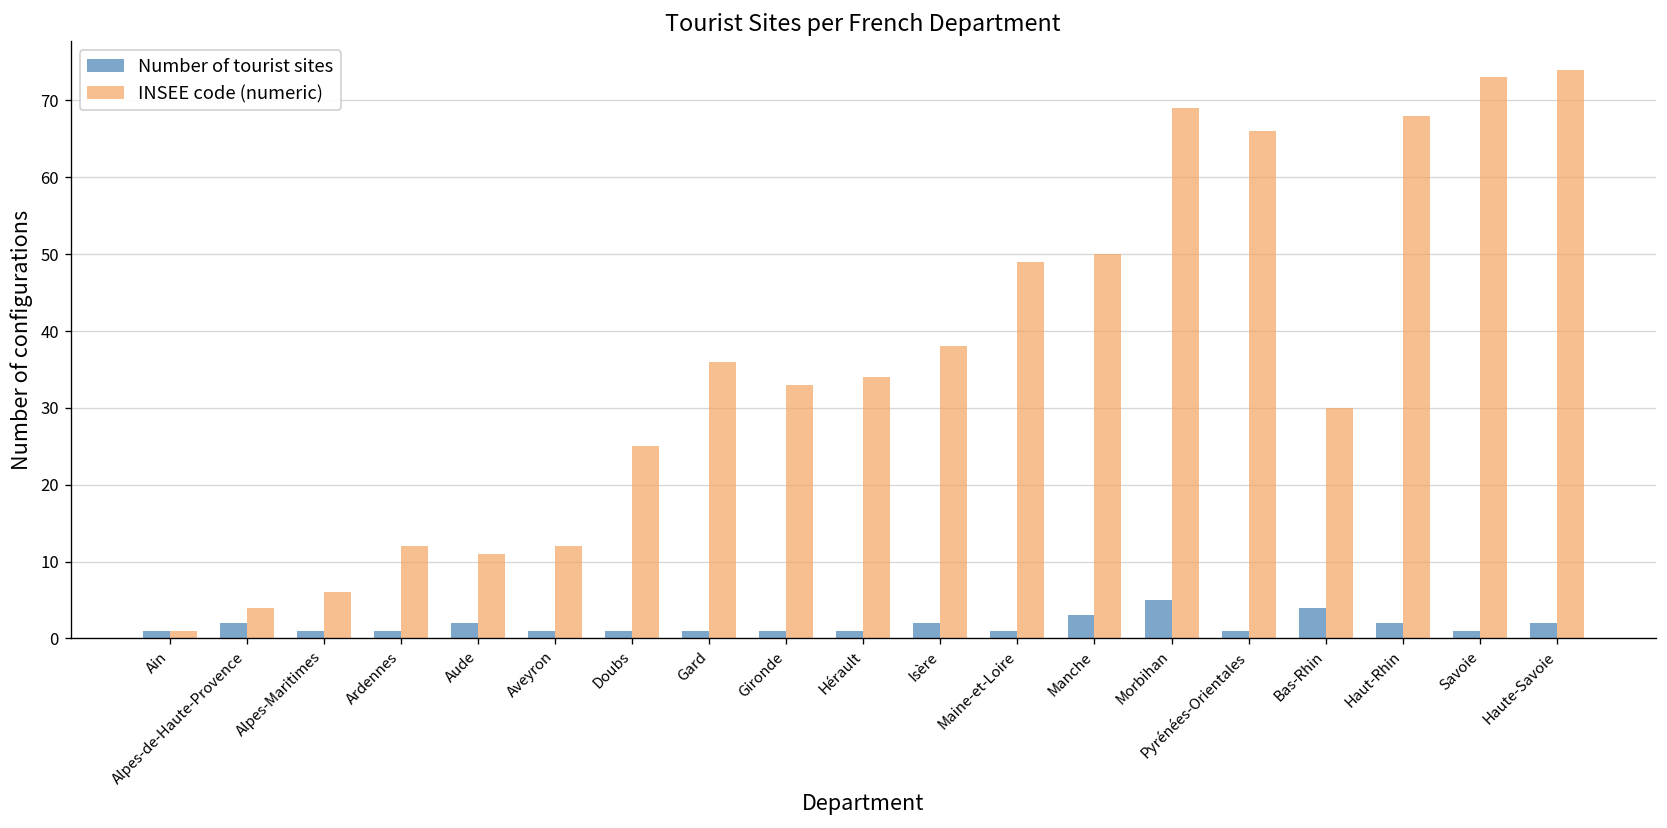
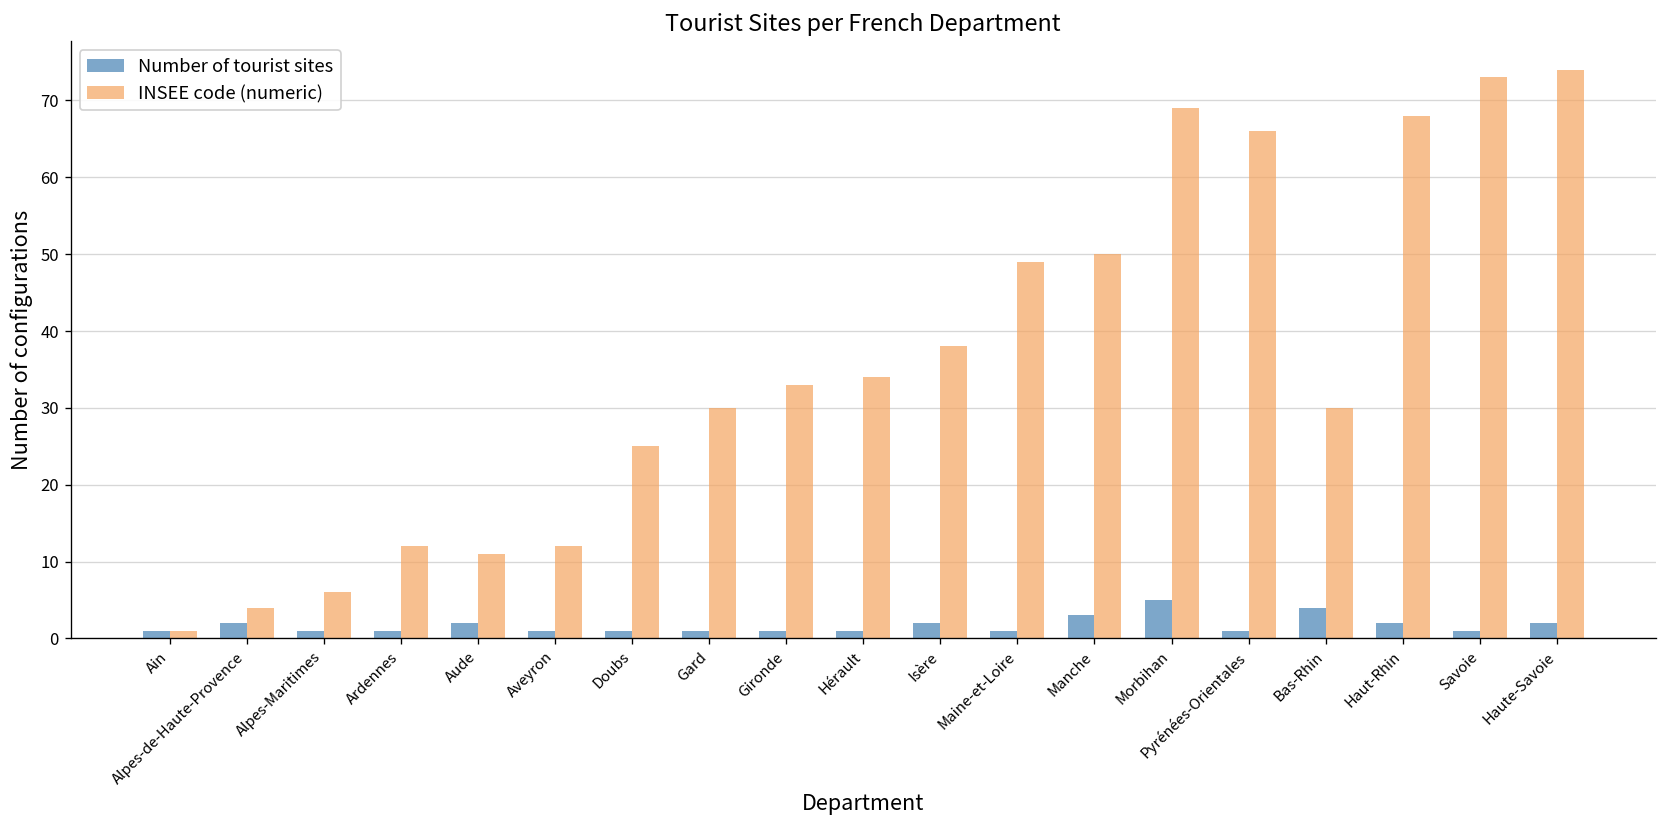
INSEE code (numeric), Gard: 36 -> 30
